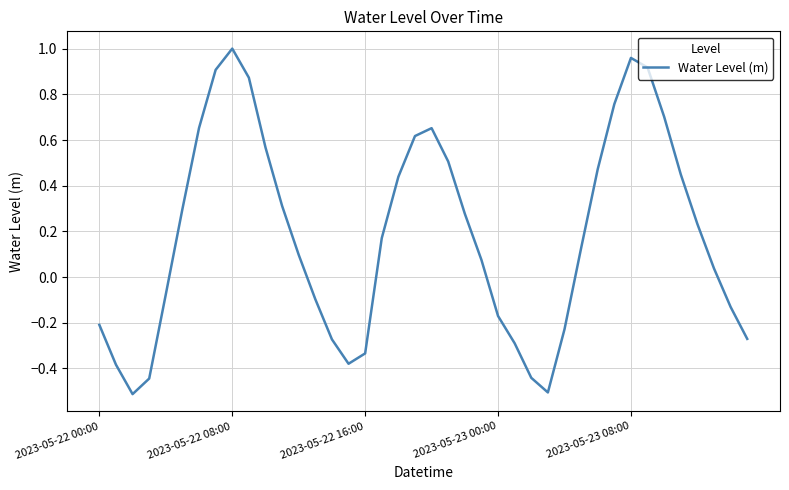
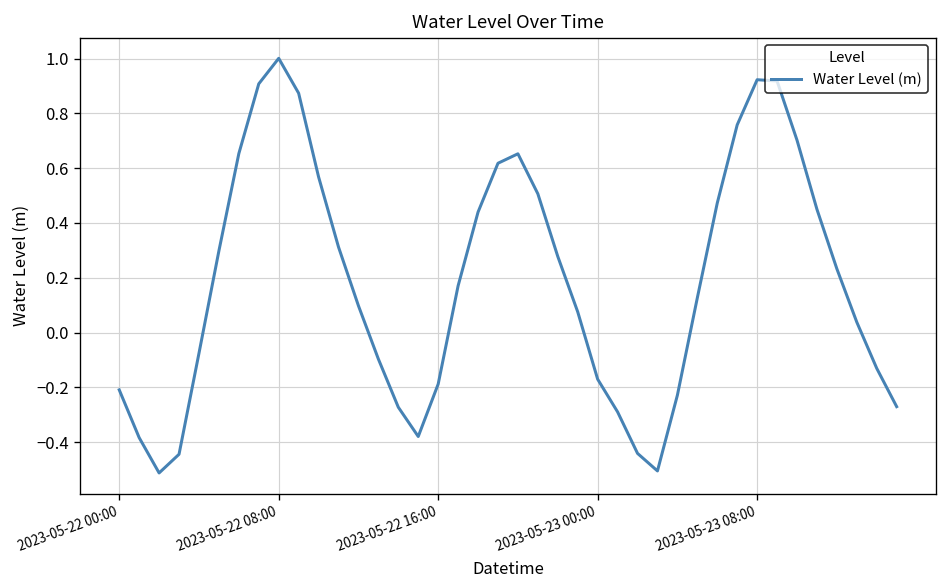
2023-05-22 16:00: -0.33 -> -0.19
2023-05-23 08:00: 0.96 -> 0.92
